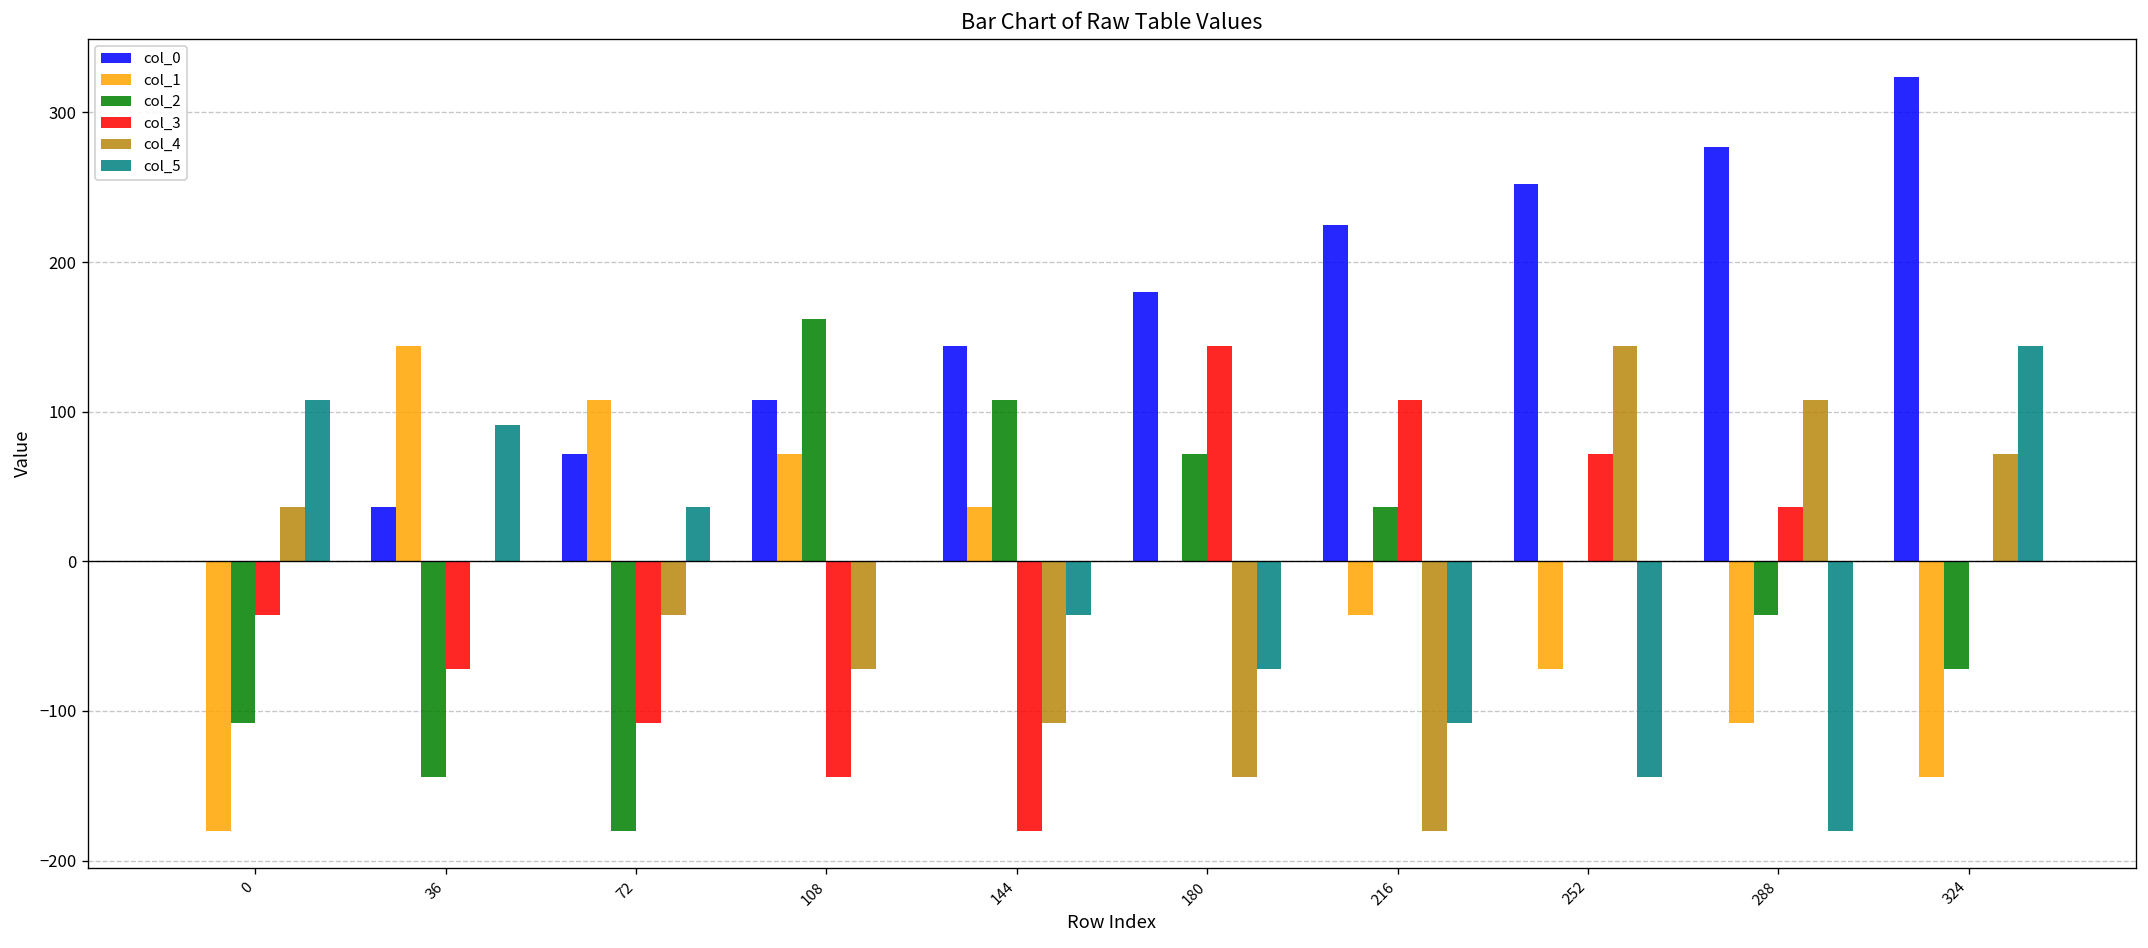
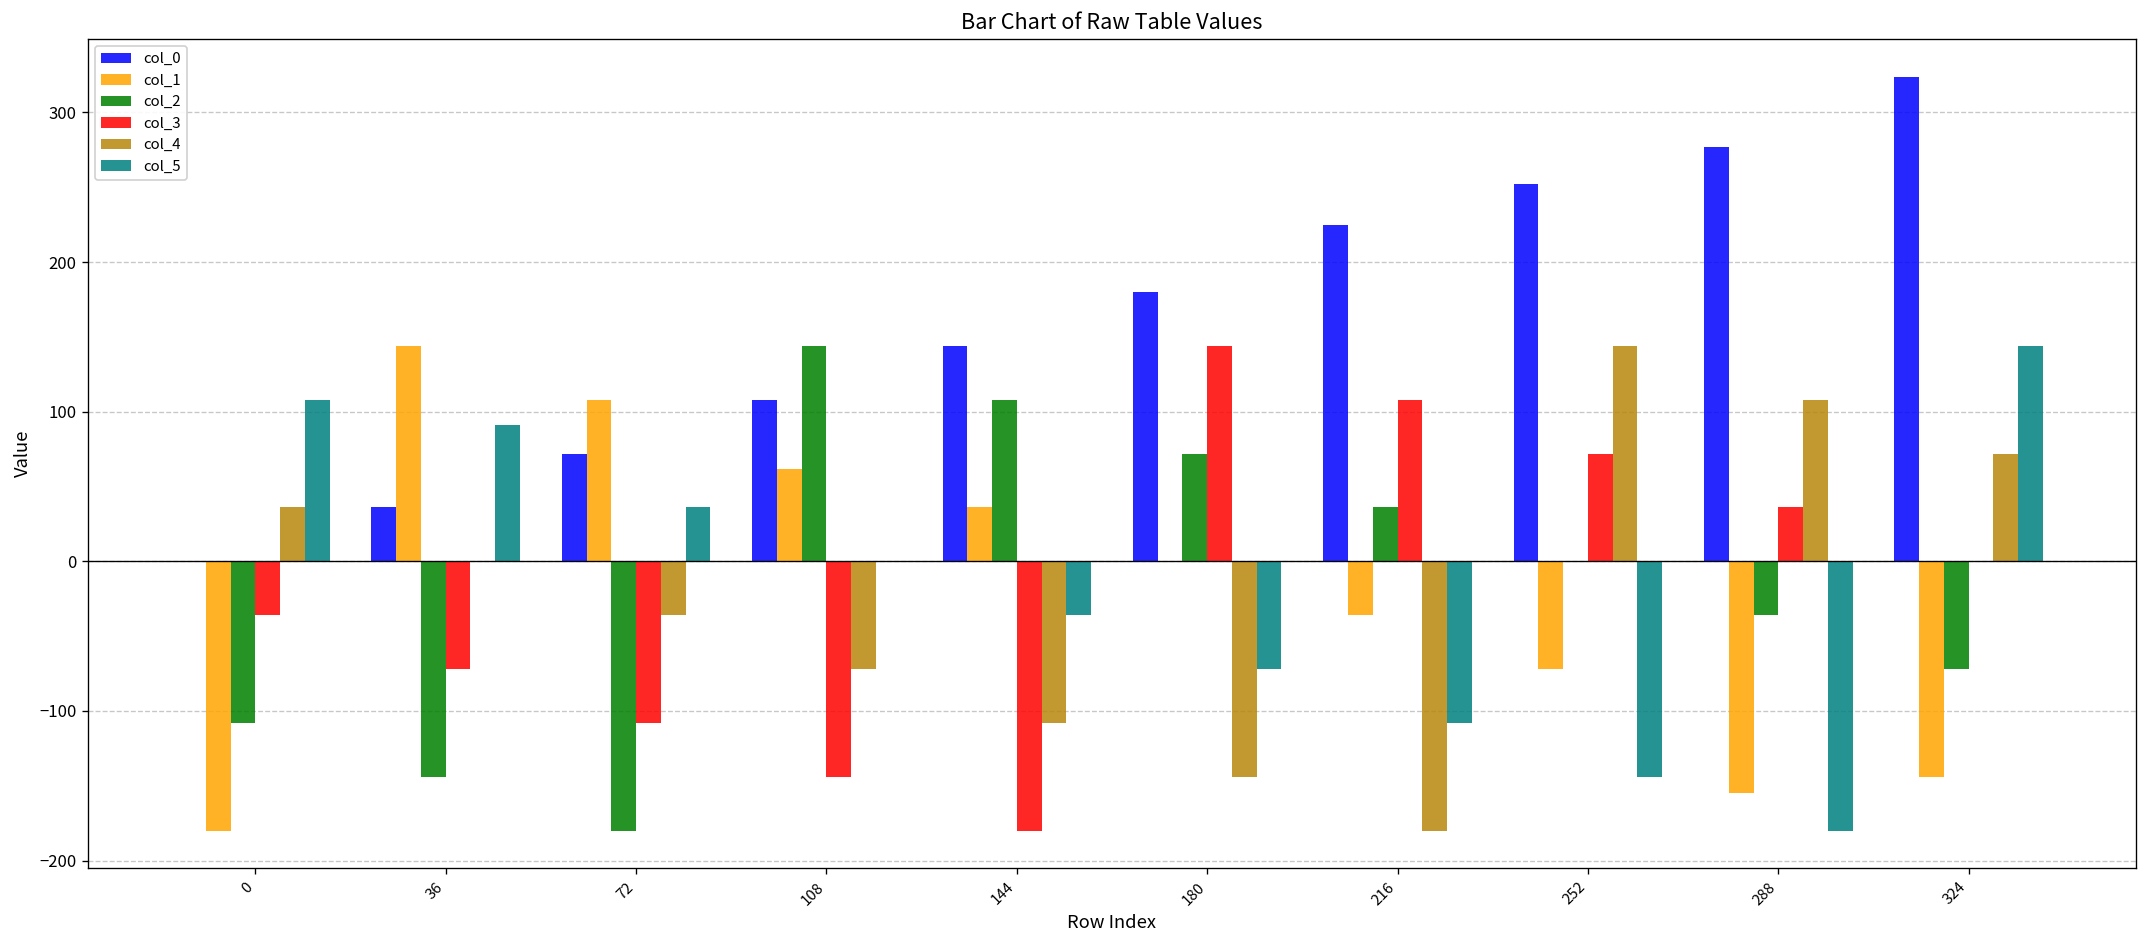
col_1, 108: 72 -> 62
col_2, 108: 162 -> 144
col_1, 288: -108 -> -155
